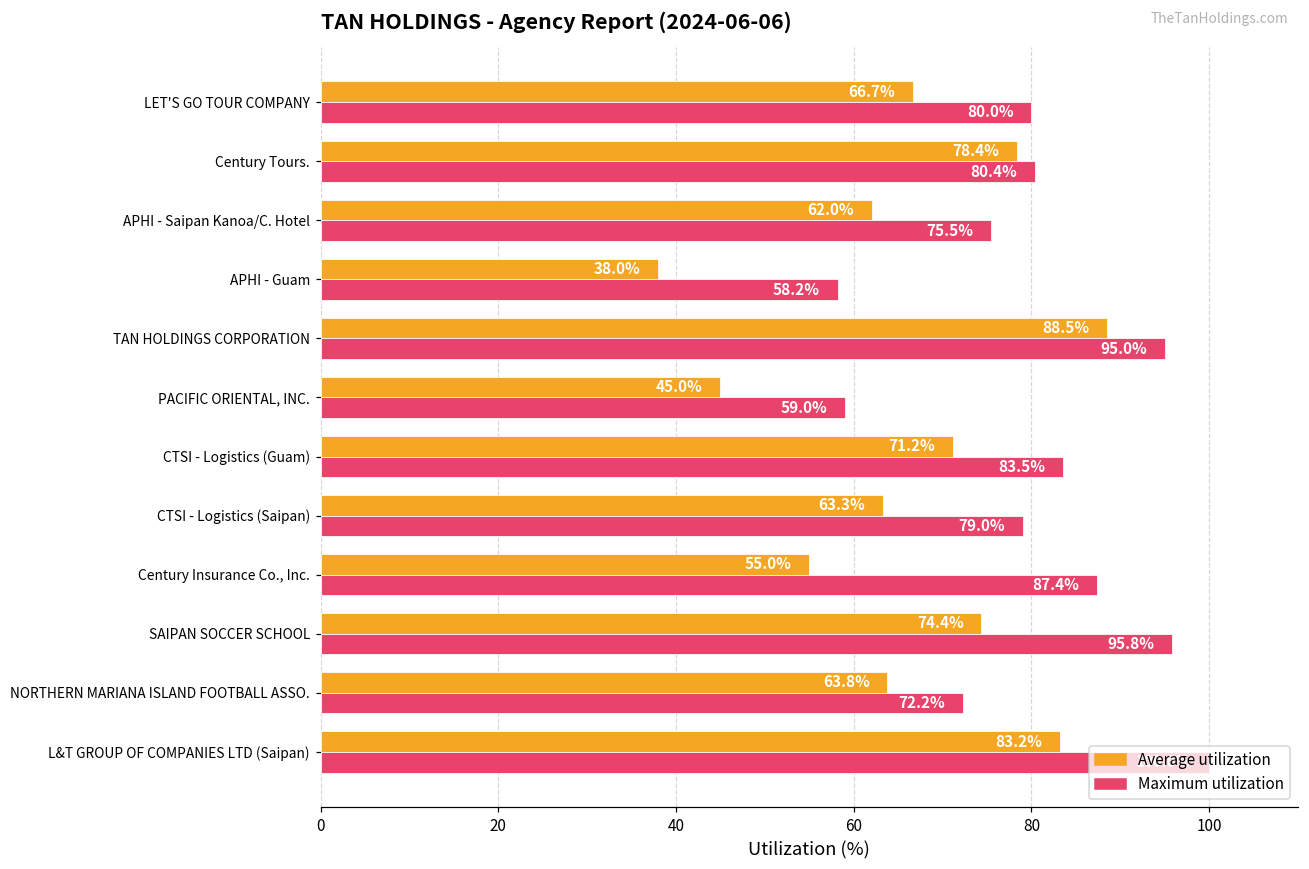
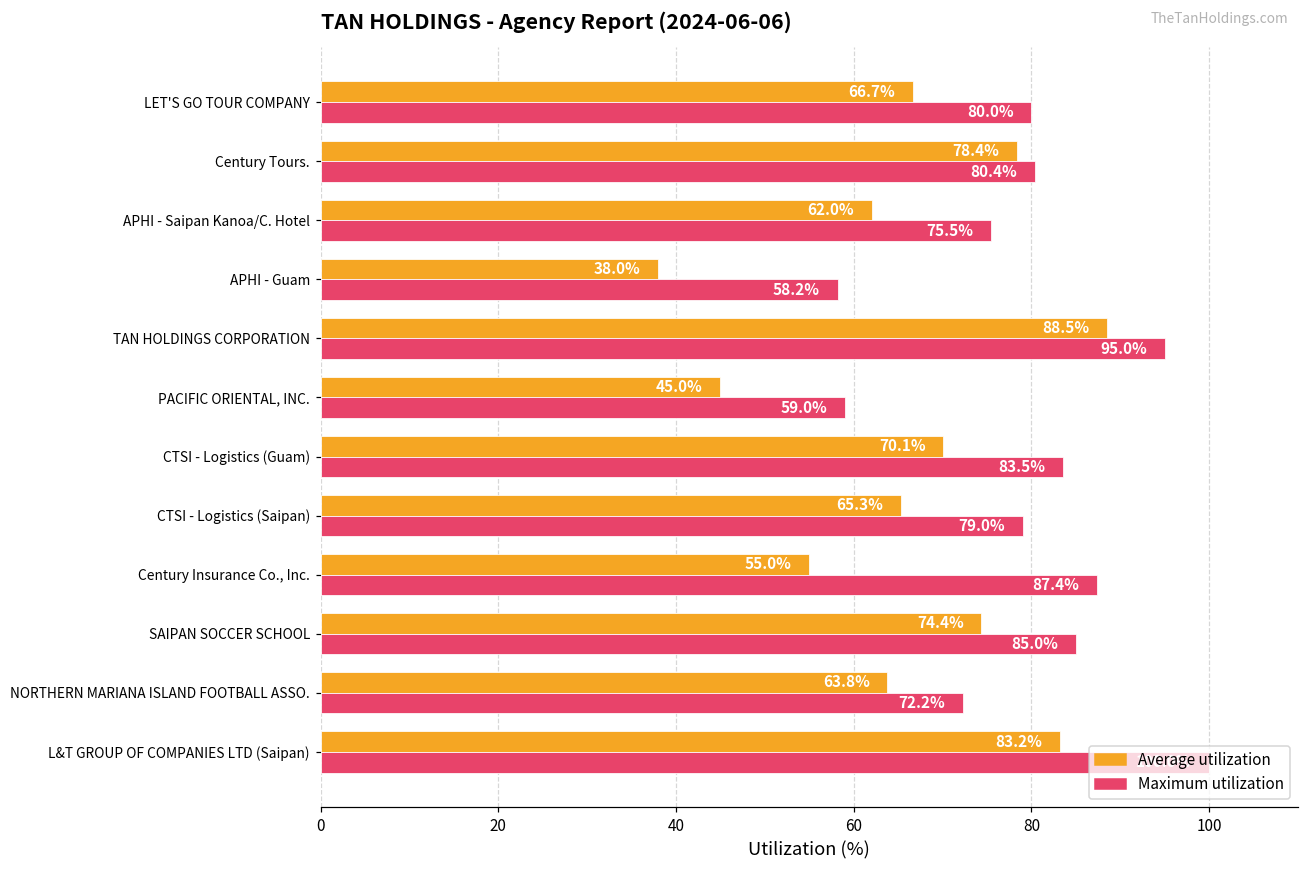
Average utilization, CTSI - Logistics (Guam): 71.2% -> 70.1%
Average utilization, CTSI - Logistics (Saipan): 63.3% -> 65.3%
Maximum utilization, SAIPAN SOCCER SCHOOL: 95.8% -> 85.0%
